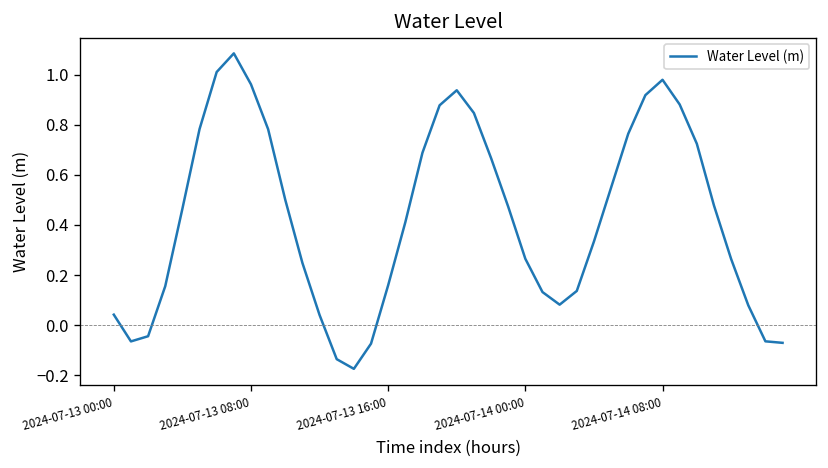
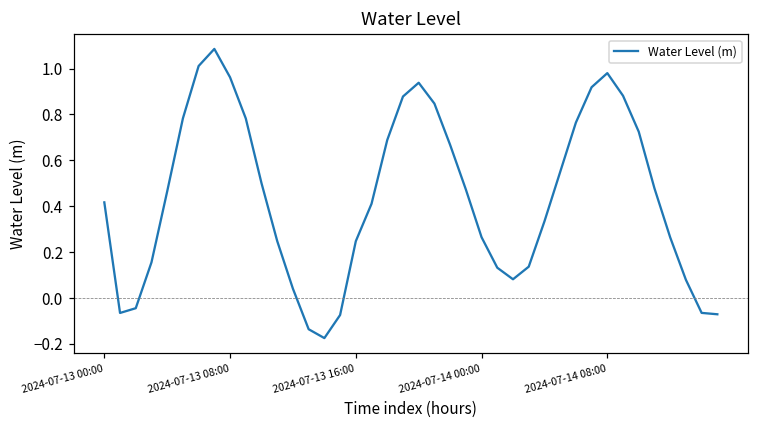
2024-07-13 00:00: 0.04 -> 0.42
2024-07-13 16:00: 0.16 -> 0.25
